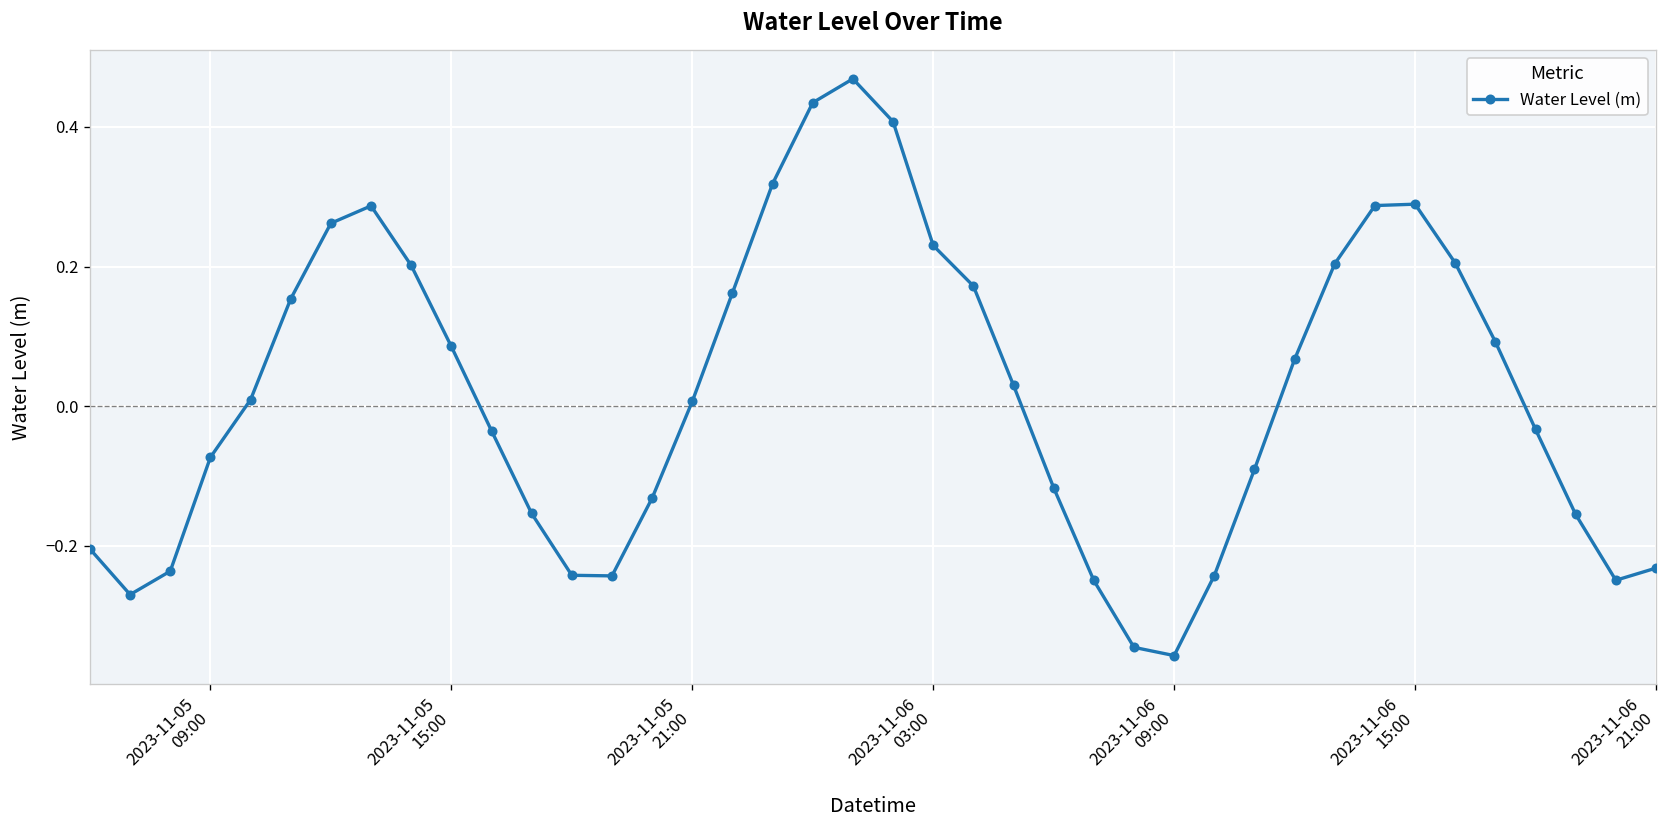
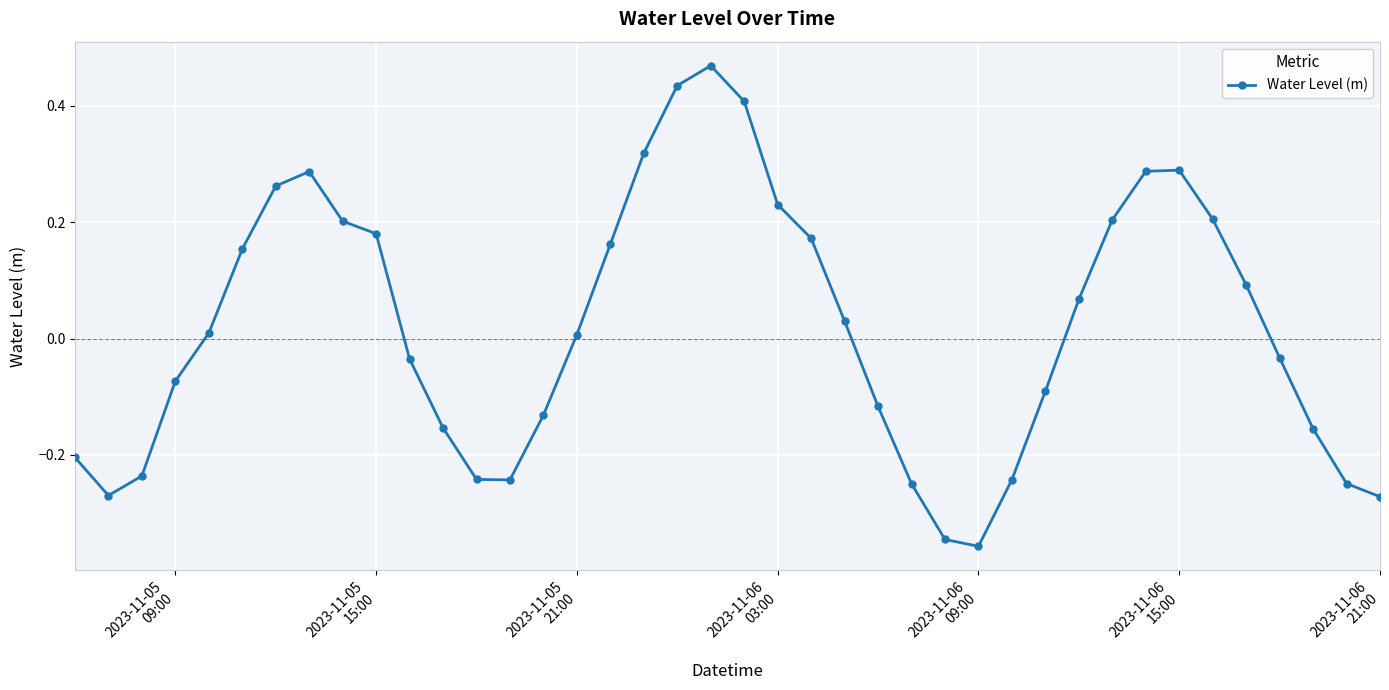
2023-11-05 15:00: 0.09 -> 0.18
2023-11-06 21:00: -0.23 -> -0.27
